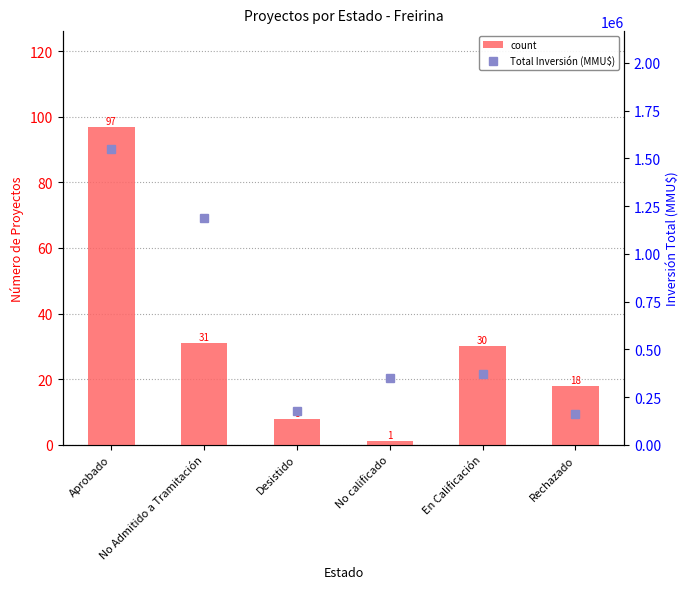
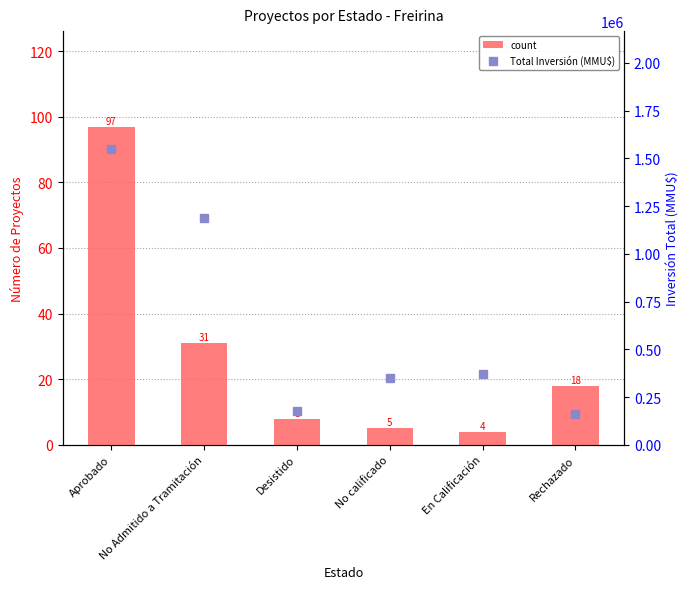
count, No calificado: 1 -> 5
count, En Calificación: 30 -> 4
